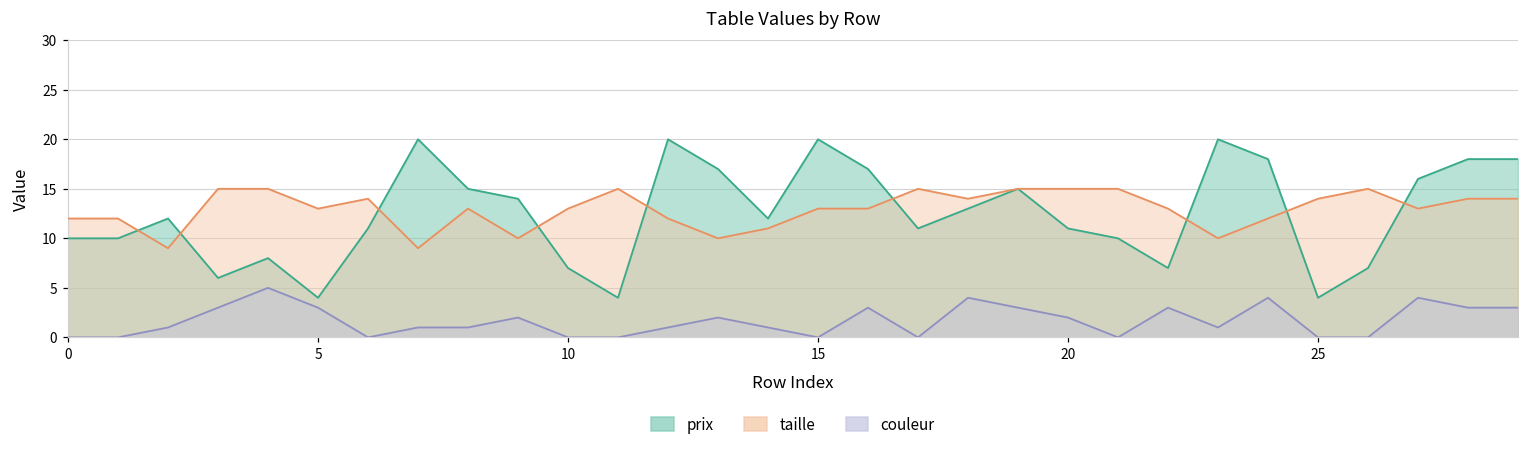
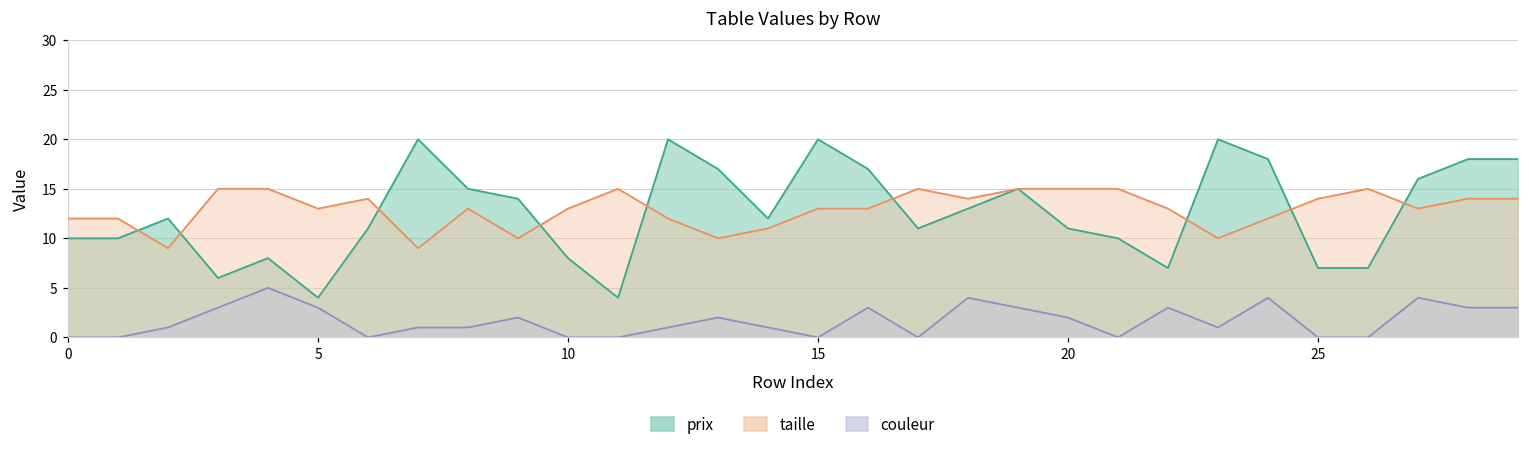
prix, 10: 7 -> 8
prix, 25: 4 -> 7
